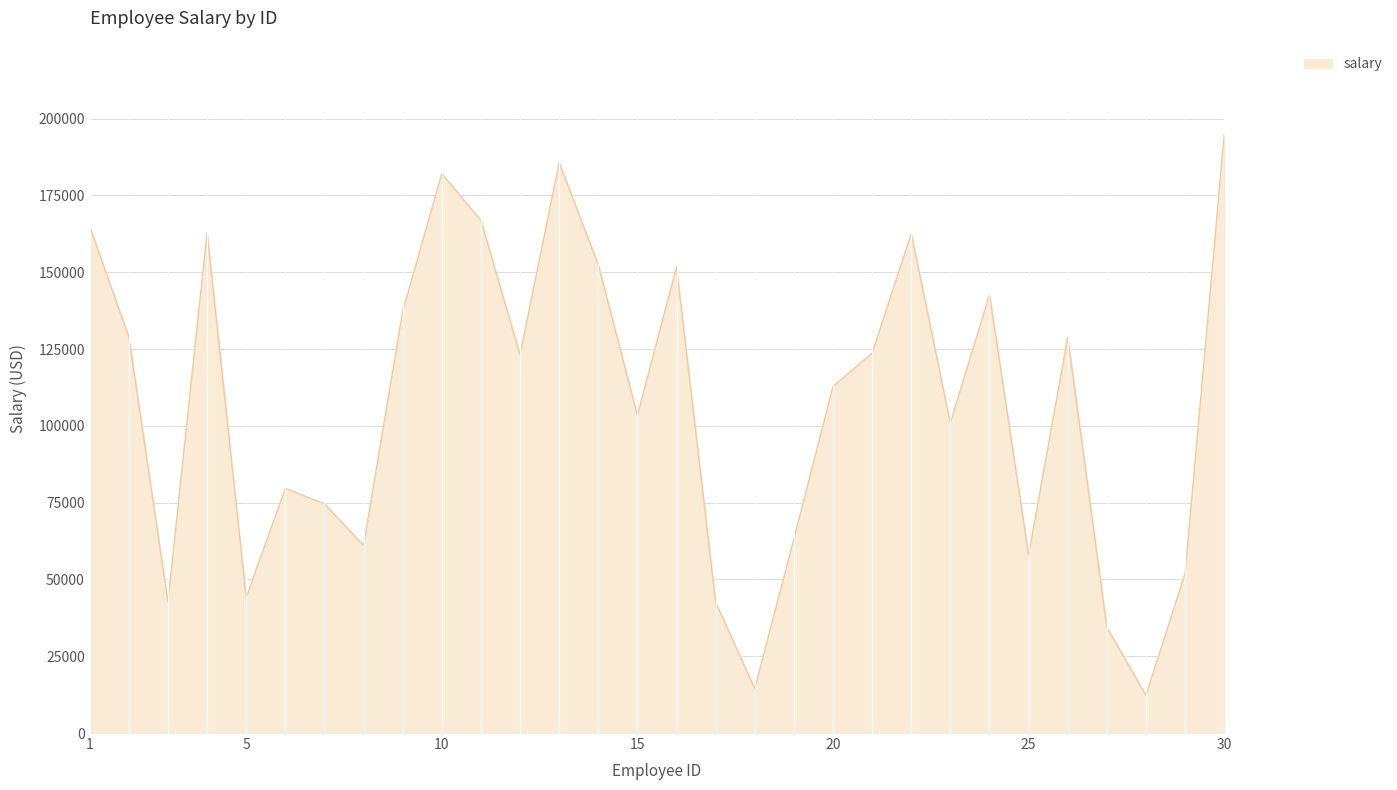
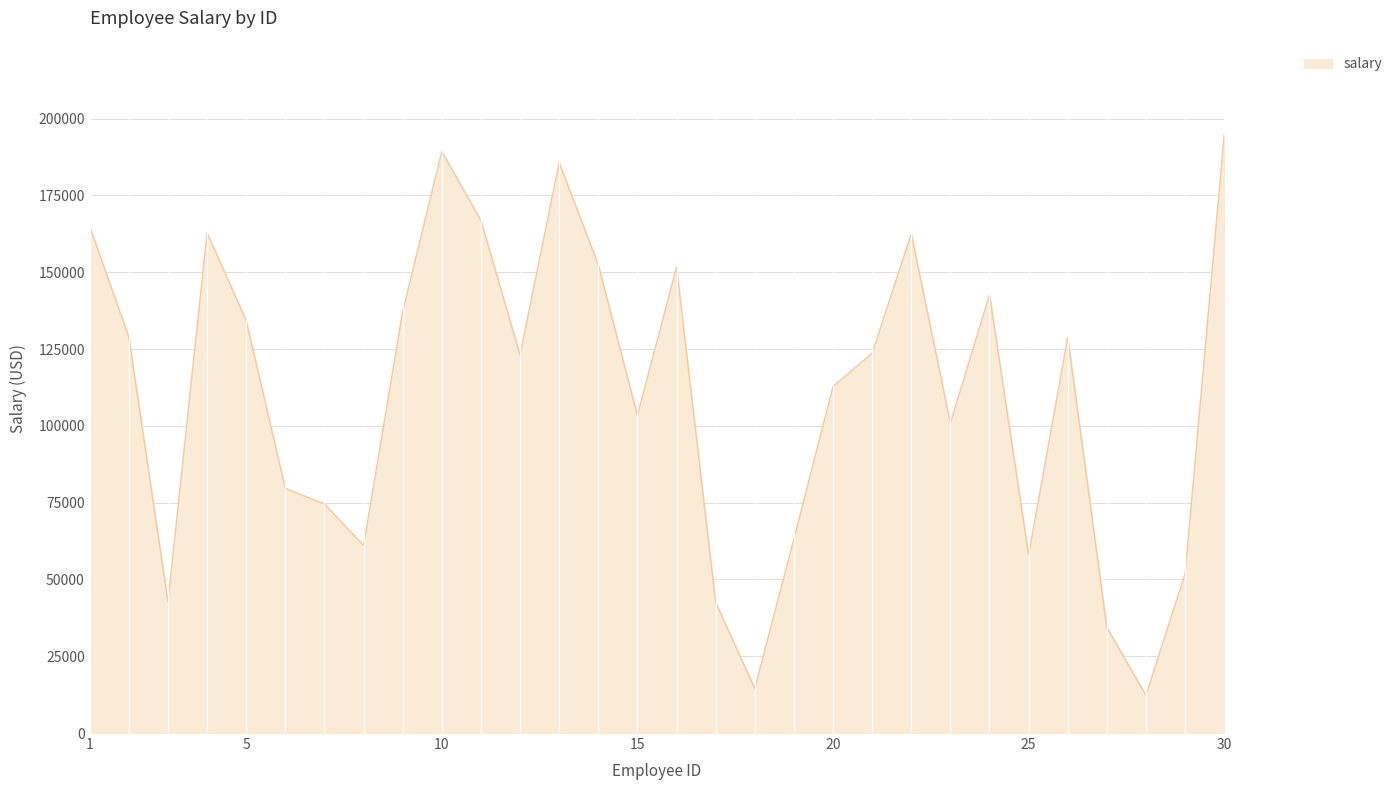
5: 44000 -> 134000
10: 182000 -> 189000
